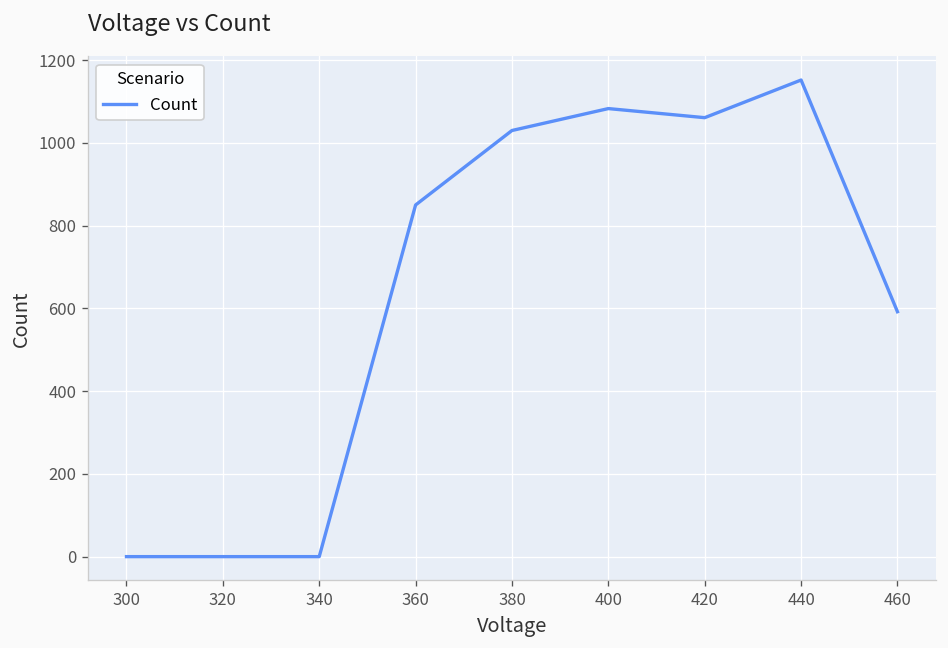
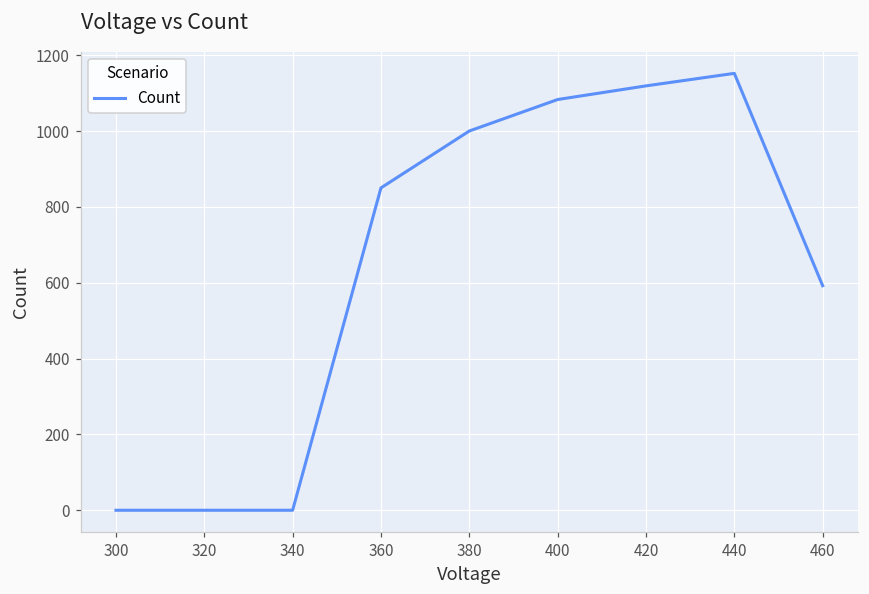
380: 1030 -> 1000
420: 1060 -> 1120
